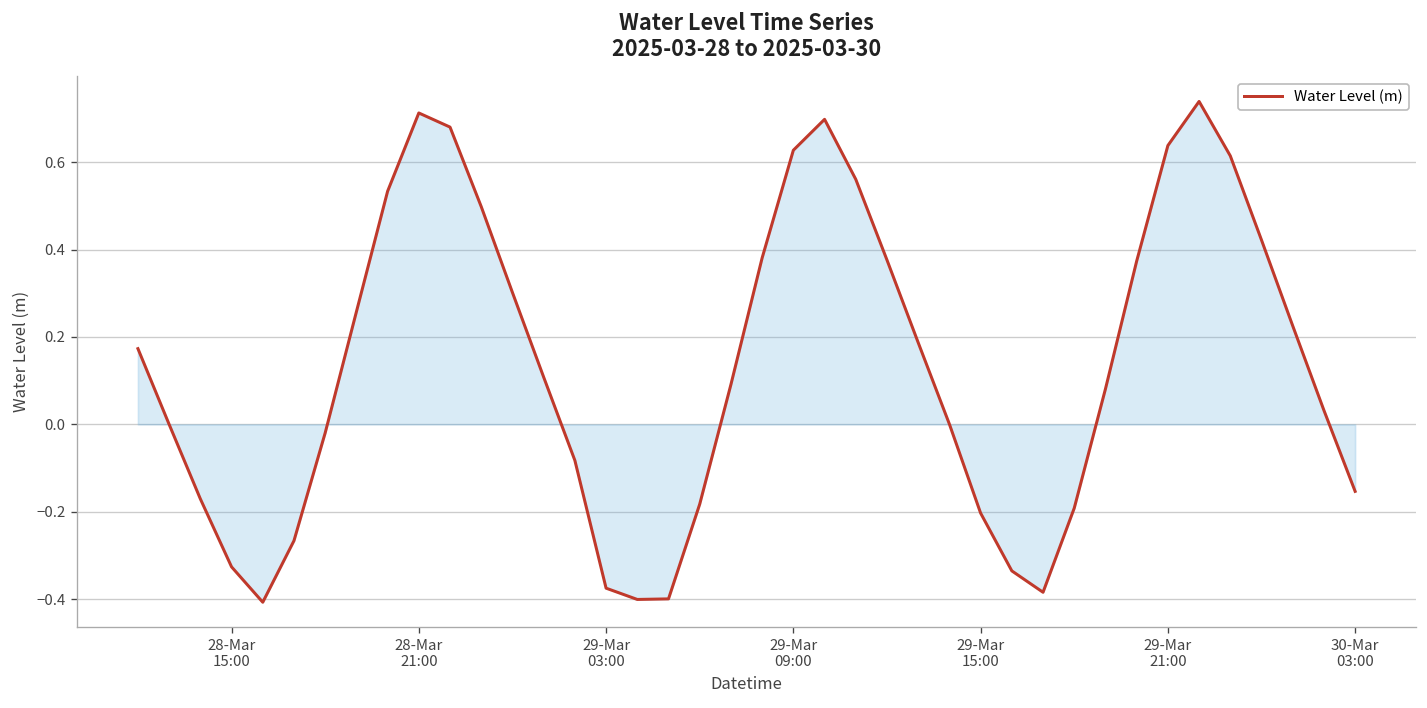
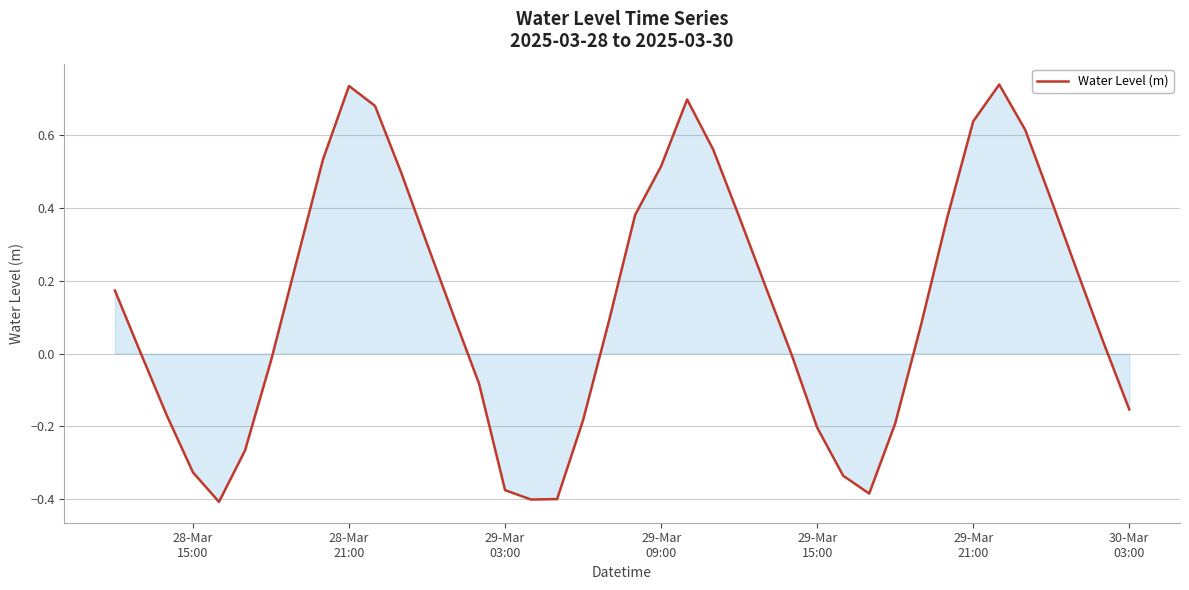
Water Level (m), 28-Mar 21:00: 0.71 -> 0.73
Water Level (m), 29-Mar 09:00: 0.63 -> 0.51
